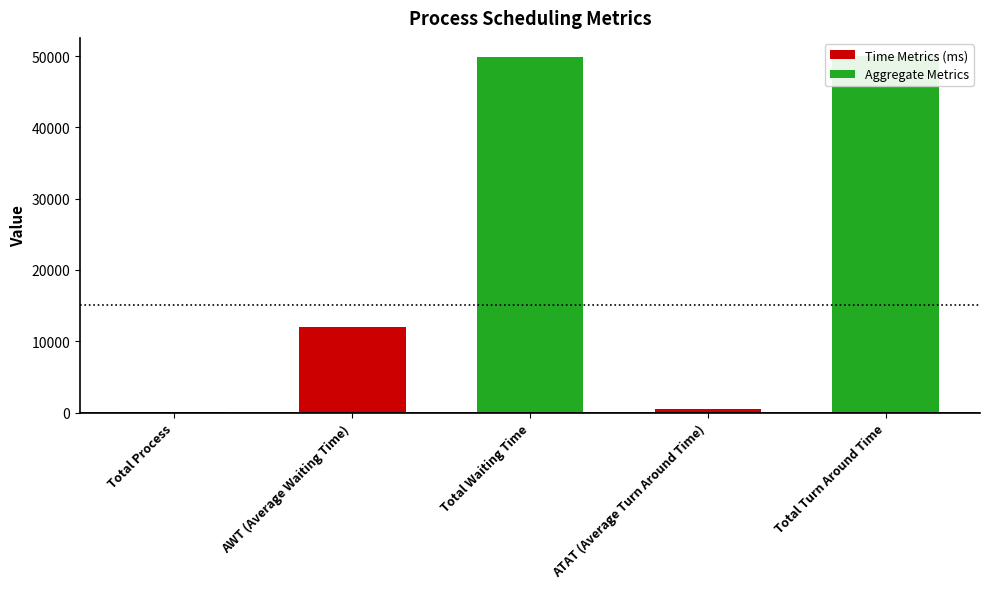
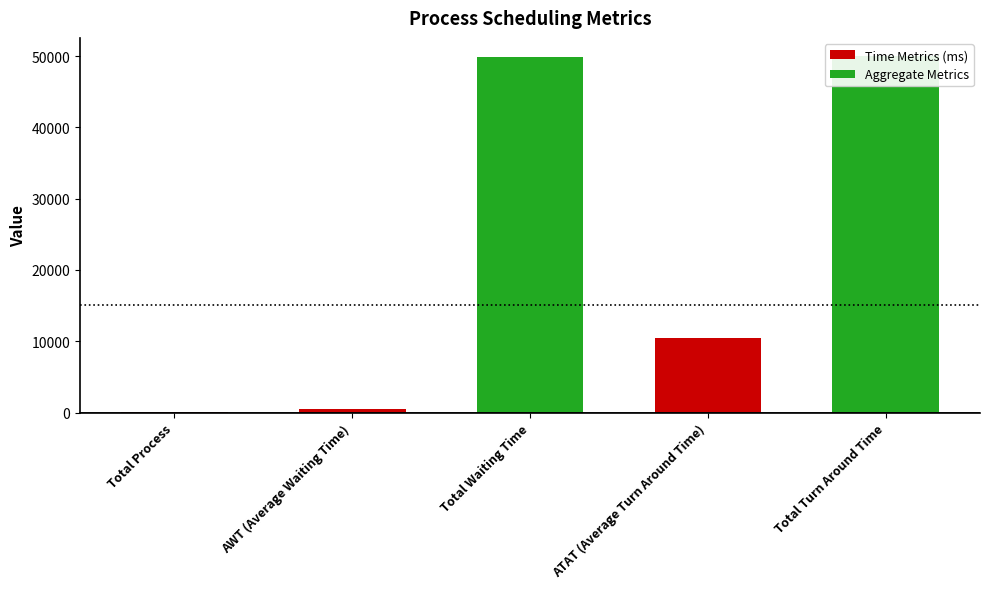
AWT (Average Waiting Time): 12000 -> 0
ATAT (Average Turn Around Time): 1000 -> 10000
